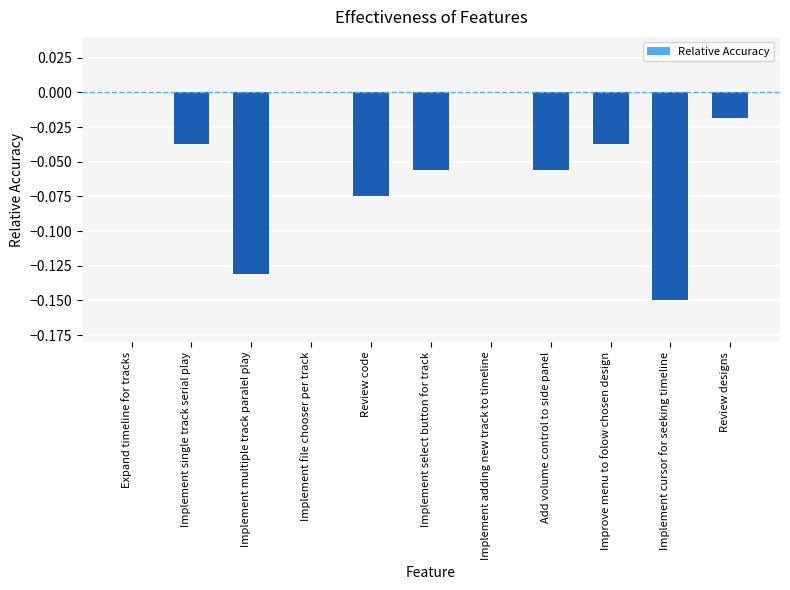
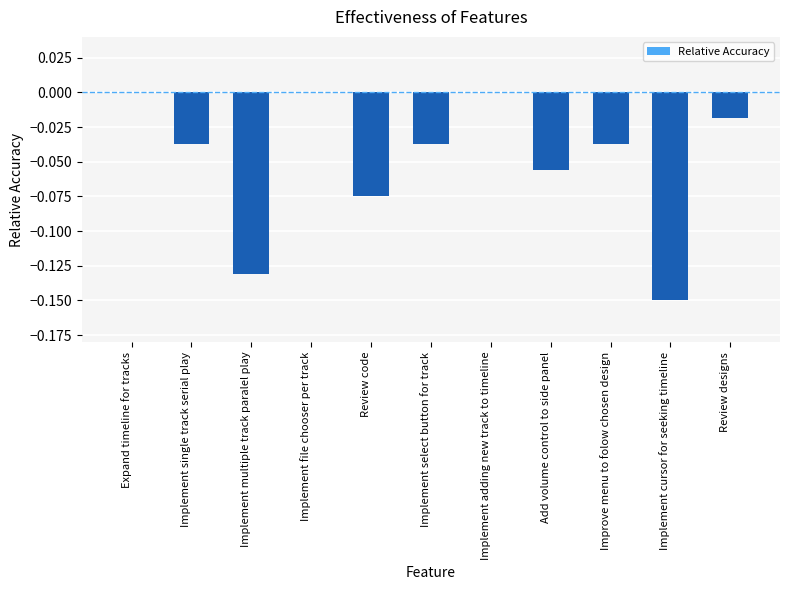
Implement select button for track: -0.056 -> -0.038
